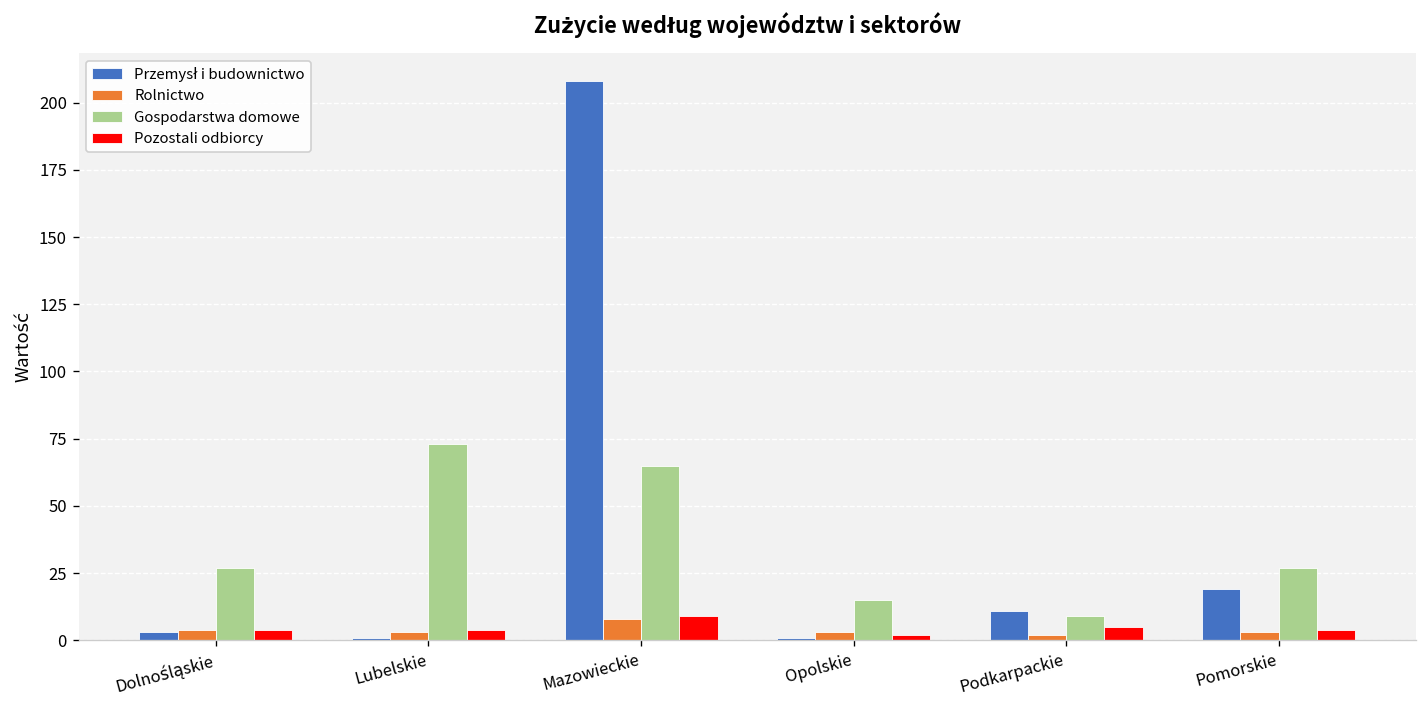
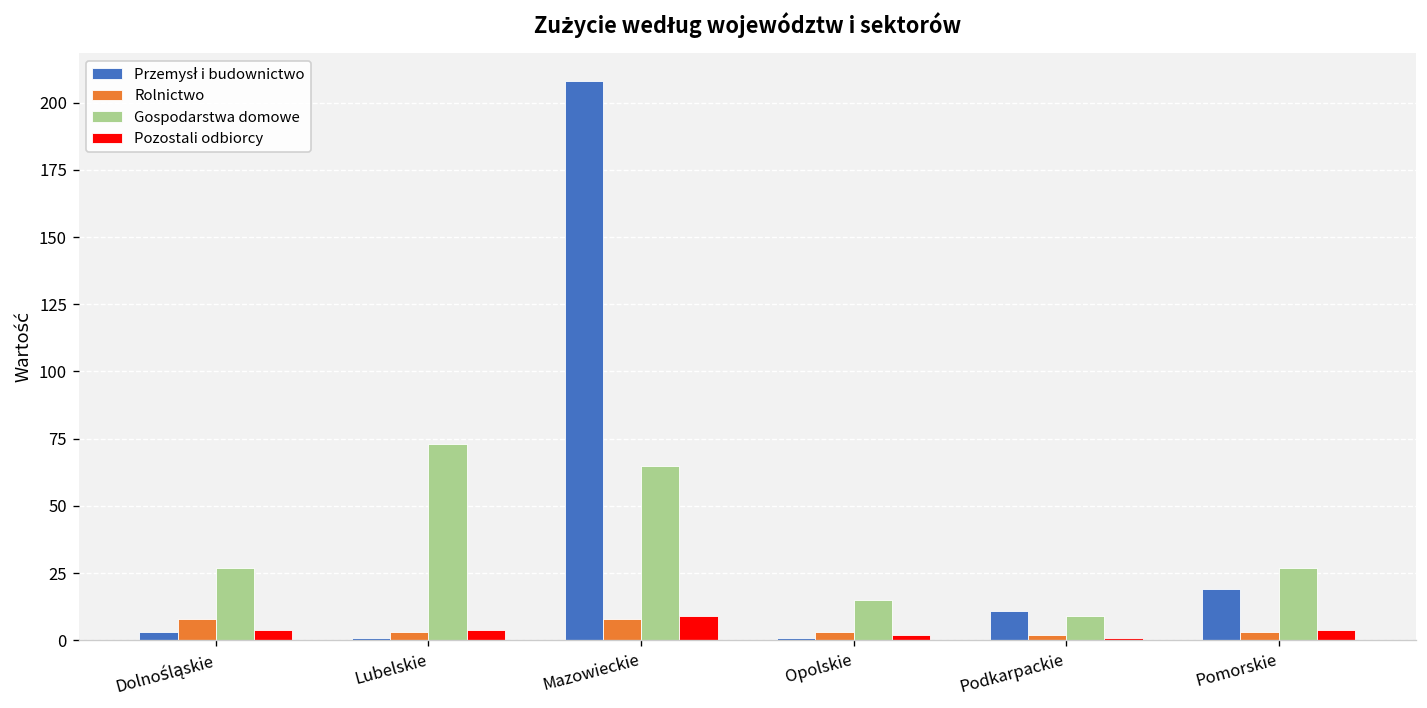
Rolnictwo, Dolnośląskie: 4 -> 8
Pozostali odbiorcy, Podkarpackie: 5 -> 1
